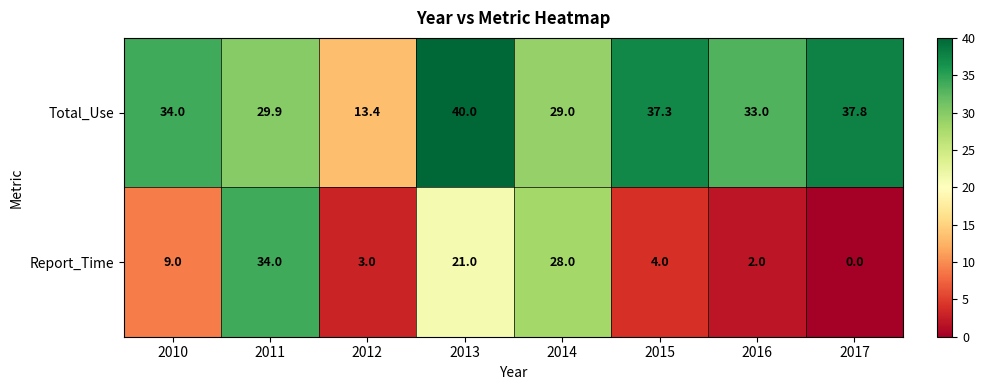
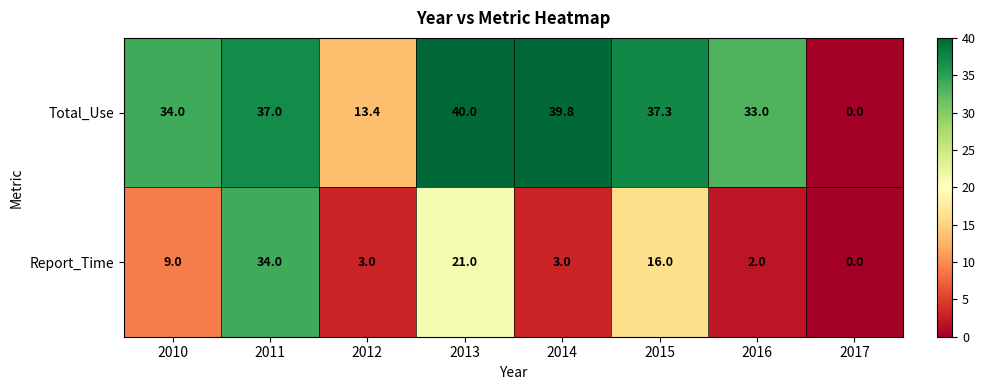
Total_Use, 2011: 29.9 -> 37.0
Total_Use, 2014: 29.0 -> 39.8
Total_Use, 2017: 37.8 -> 0.0
Report_Time, 2014: 28.0 -> 3.0
Report_Time, 2015: 4.0 -> 16.0
